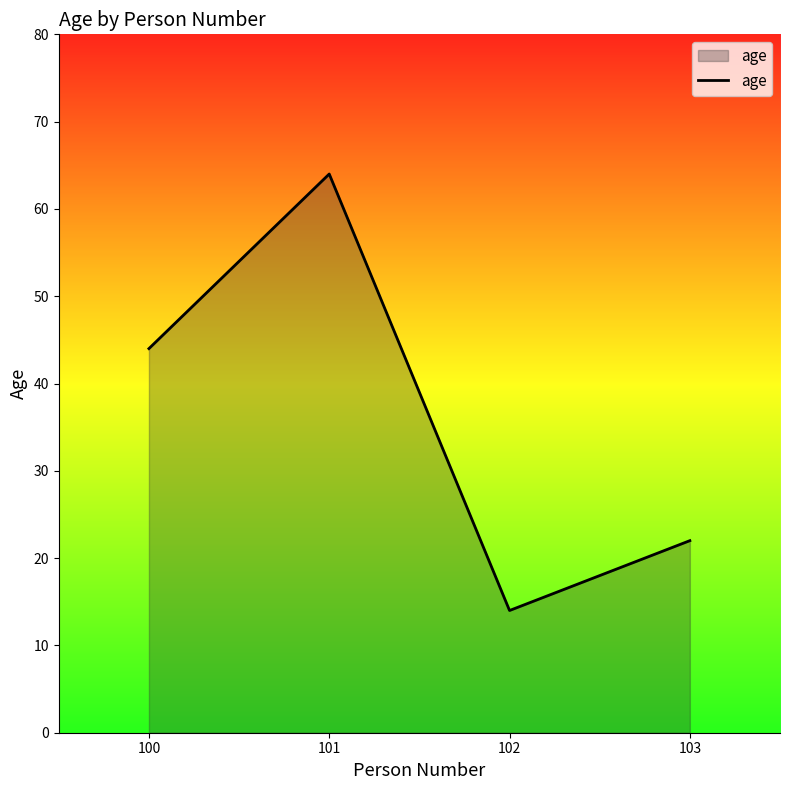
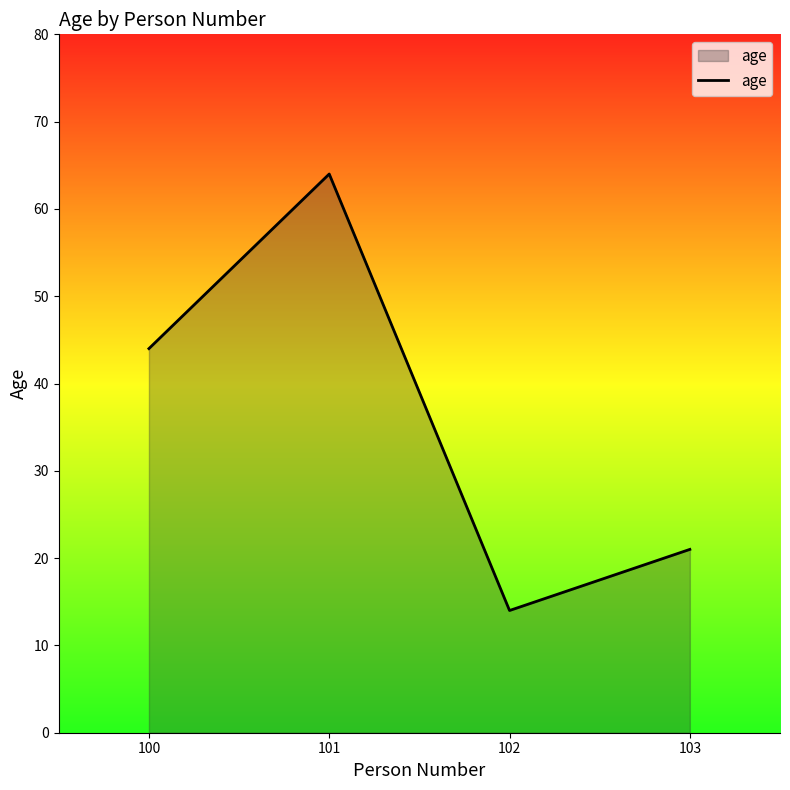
103: 22 -> 21
